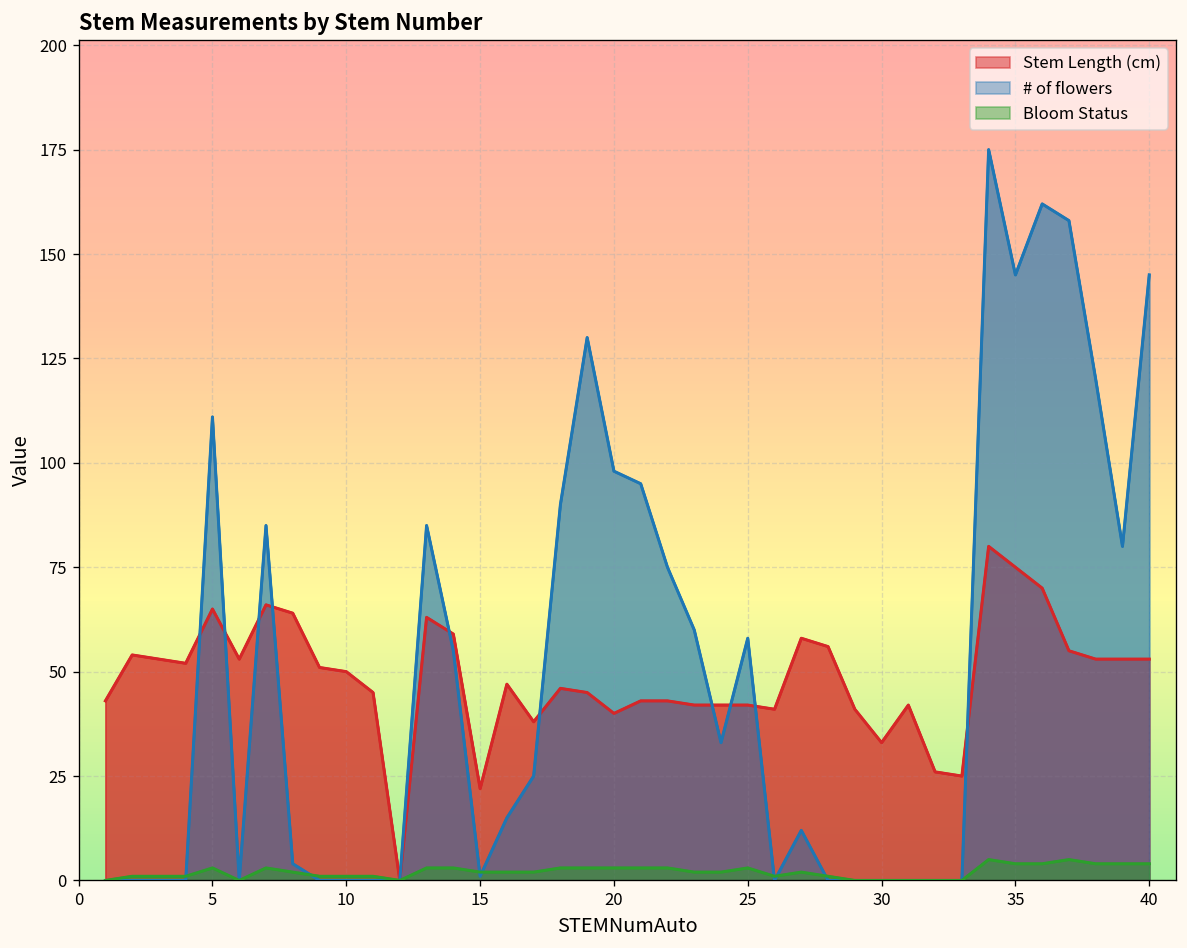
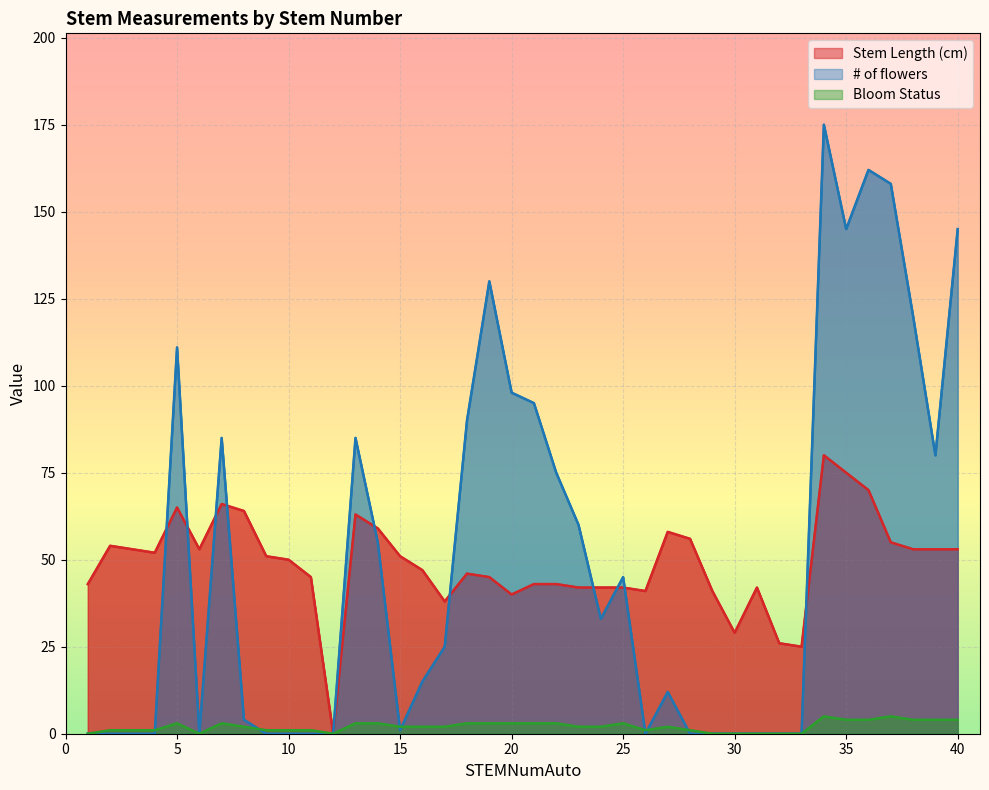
Stem Length (cm), 15: 22 -> 51
# of flowers, 25: 58 -> 45
Stem Length (cm), 30: 33 -> 29
